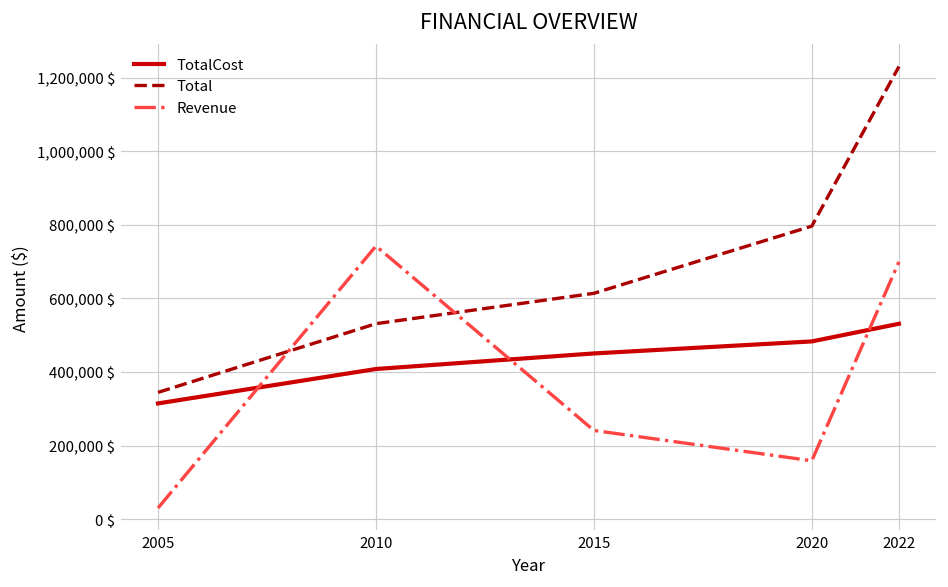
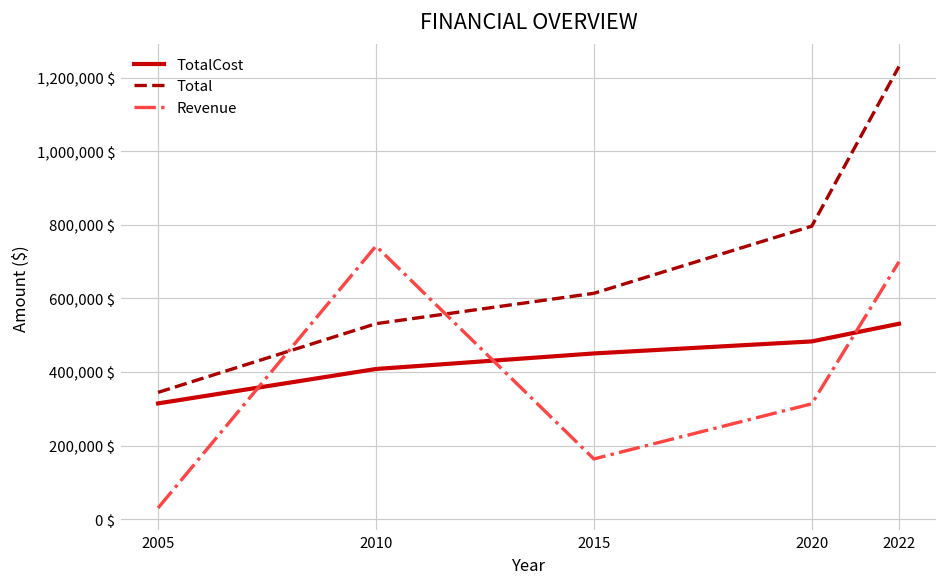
Revenue, 2015: 240,000 $ -> 160,000 $
Revenue, 2020: 160,000 $ -> 310,000 $
